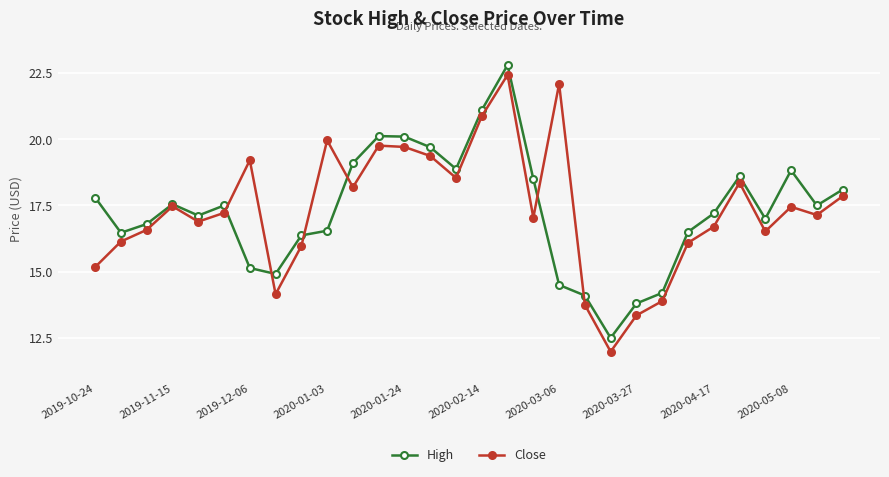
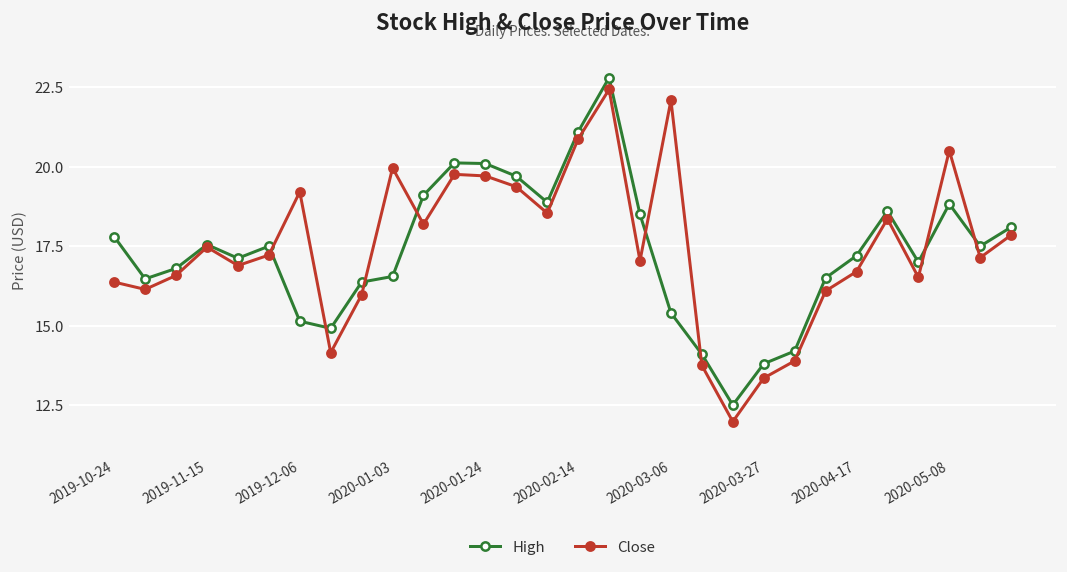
Close, 2019-10-24: 15.2 -> 16.4
High, 2020-03-06: 14.5 -> 15.4
Close, 2020-05-08: 17.5 -> 20.5
